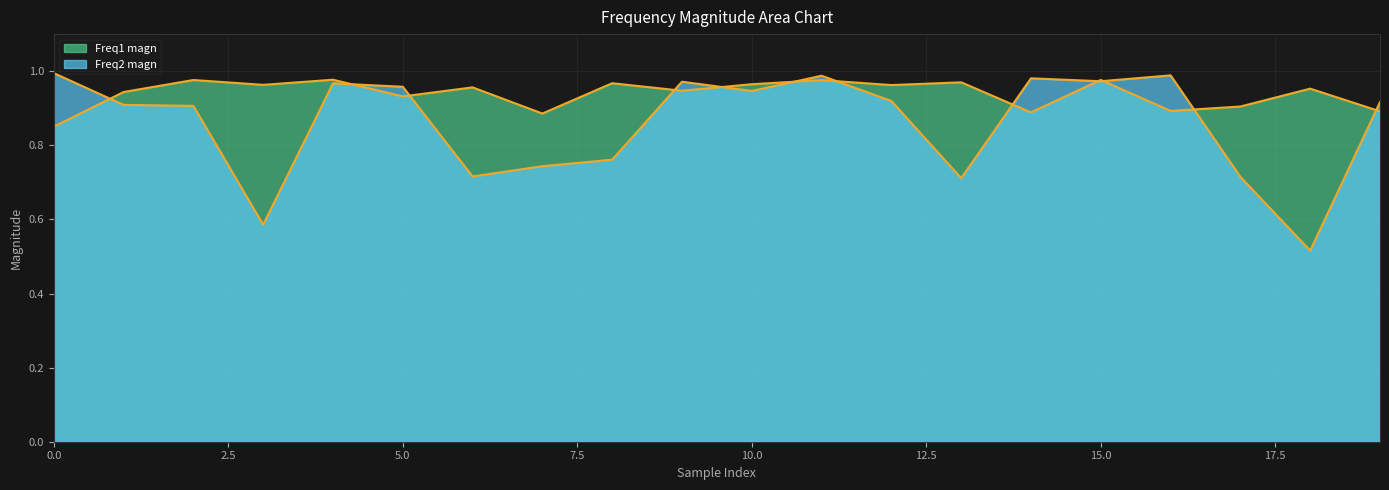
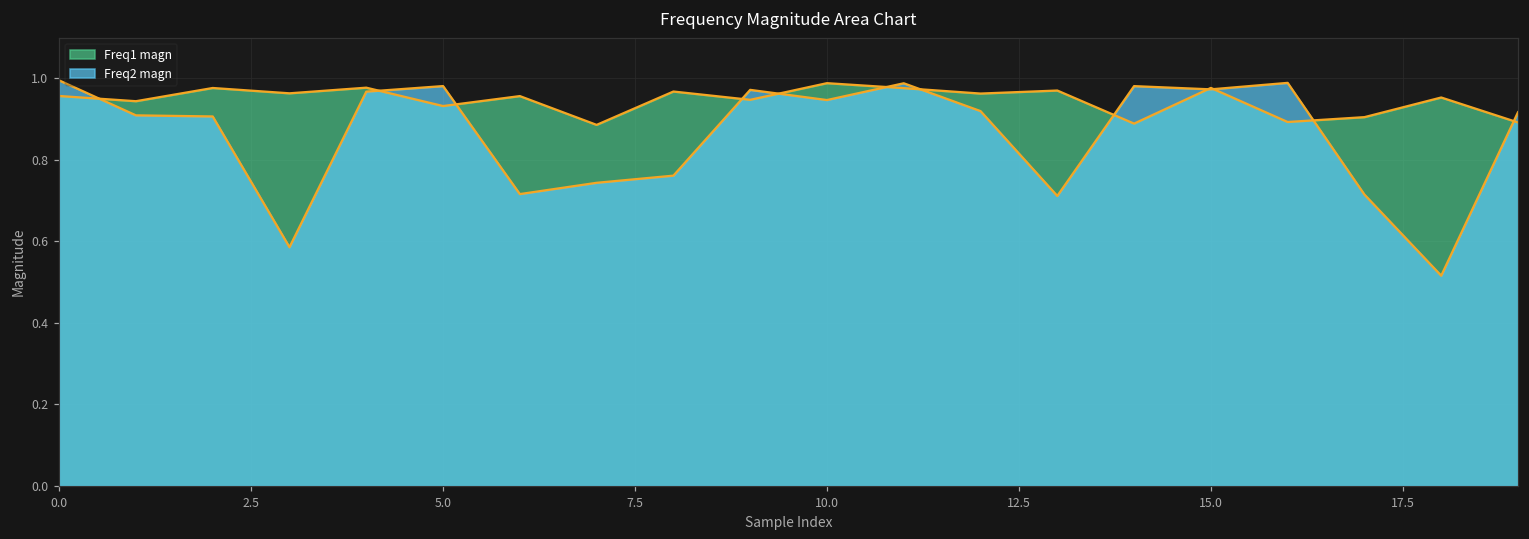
Freq1 magn, 0.0: 0.85 -> 0.96
Freq2 magn, 5.0: 0.96 -> 0.98
Freq1 magn, 10.0: 0.96 -> 0.99
